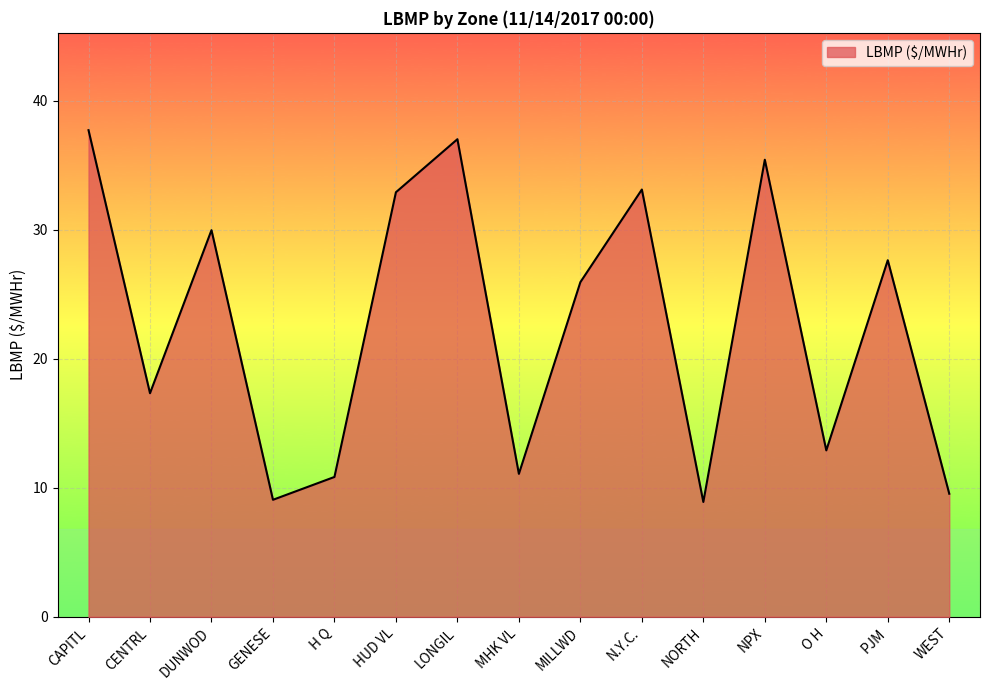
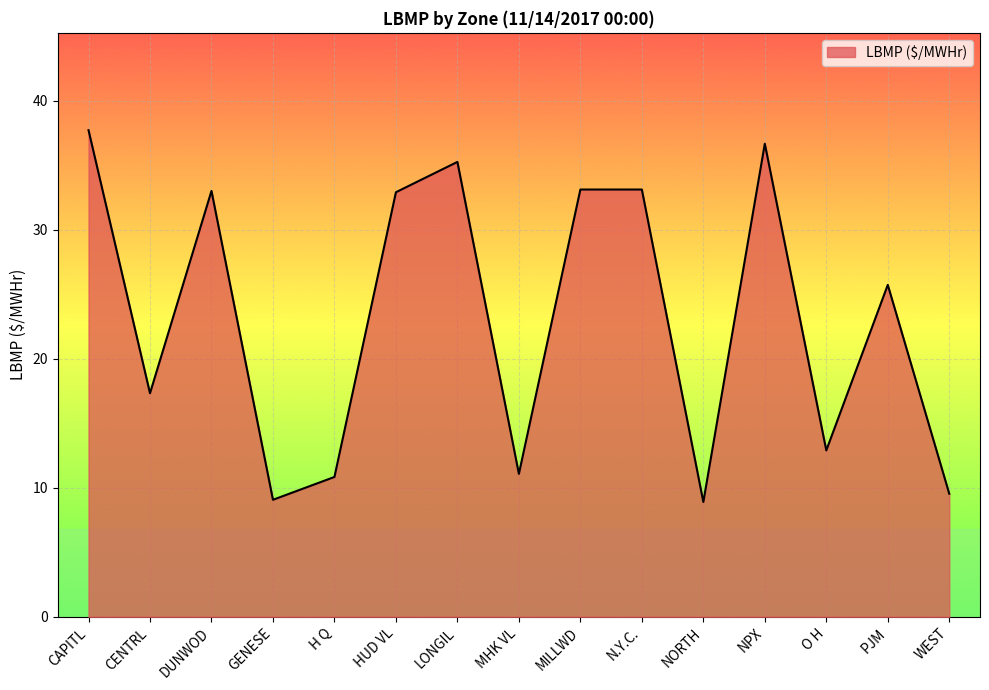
DUNWOD: 30.0 -> 33.0
LONGIL: 37.0 -> 35.3
MILLWD: 25.9 -> 33.1
NPX: 35.4 -> 36.7
PJM: 27.6 -> 25.7
